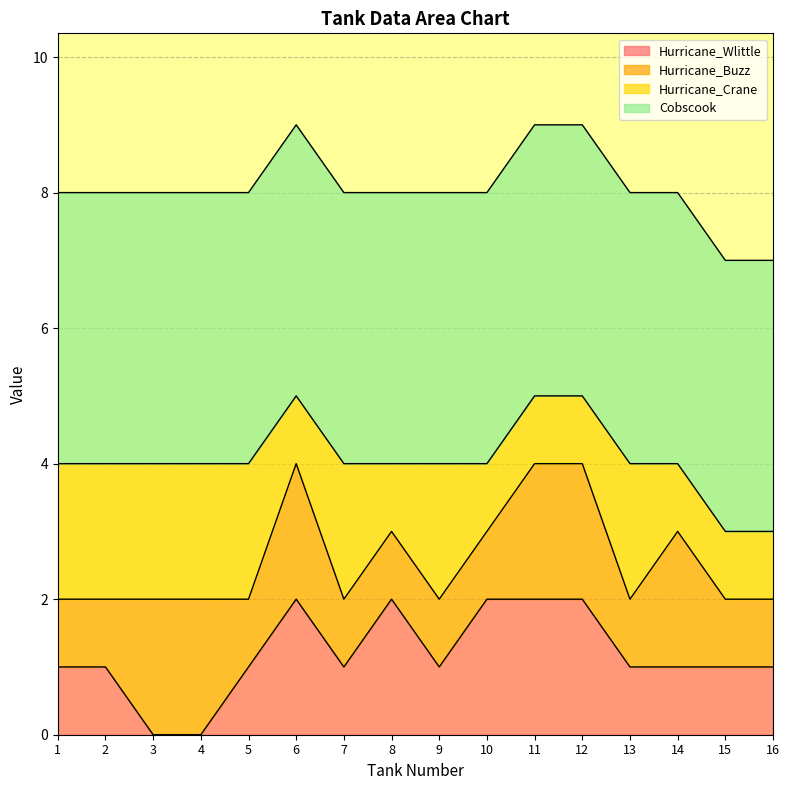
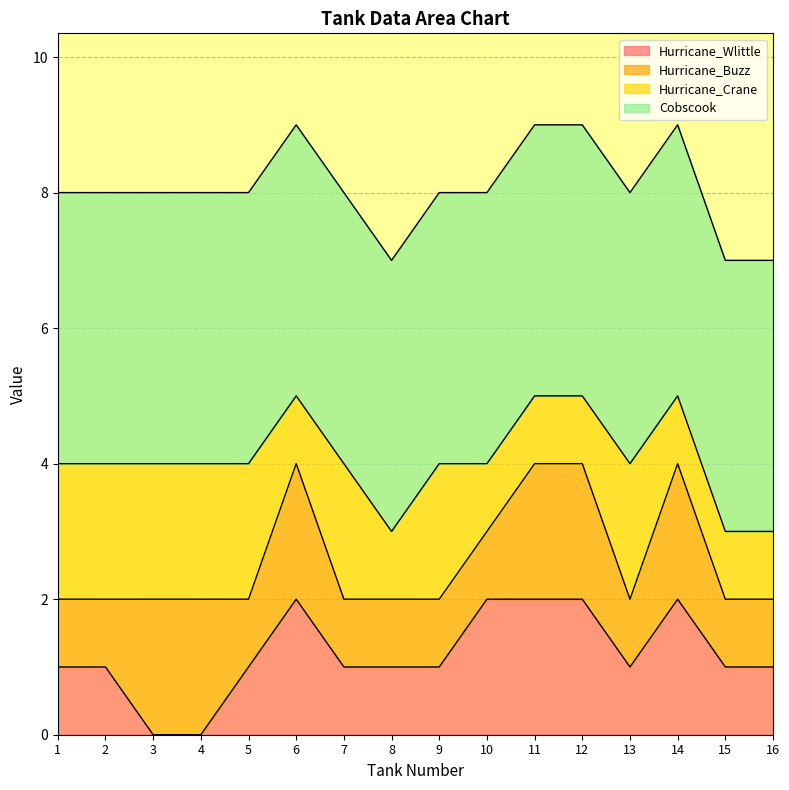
Hurricane_Wlittle, 8: 2 -> 1
Hurricane_Wlittle, 14: 1 -> 2
